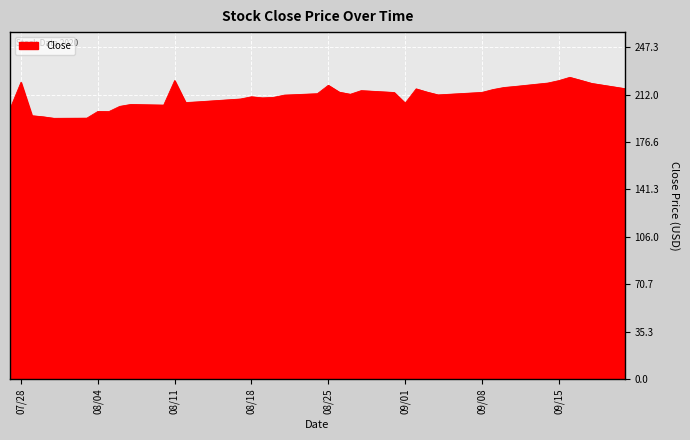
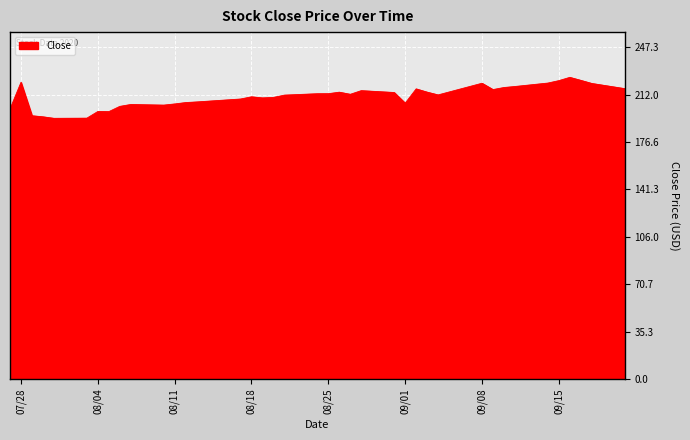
08/11: 222 -> 205
08/25: 219 -> 213
09/08: 214 -> 220
